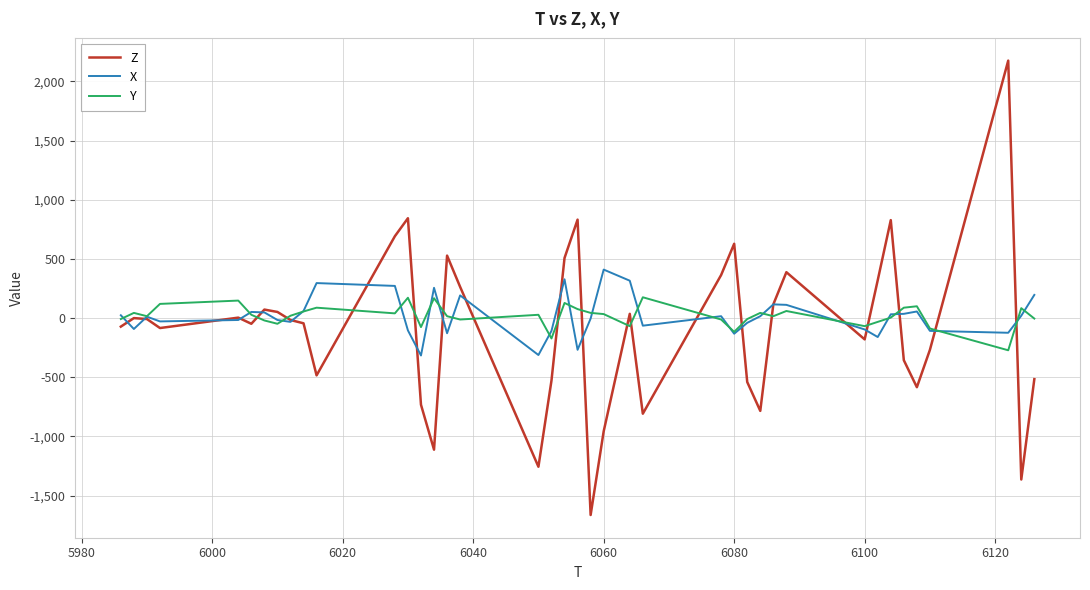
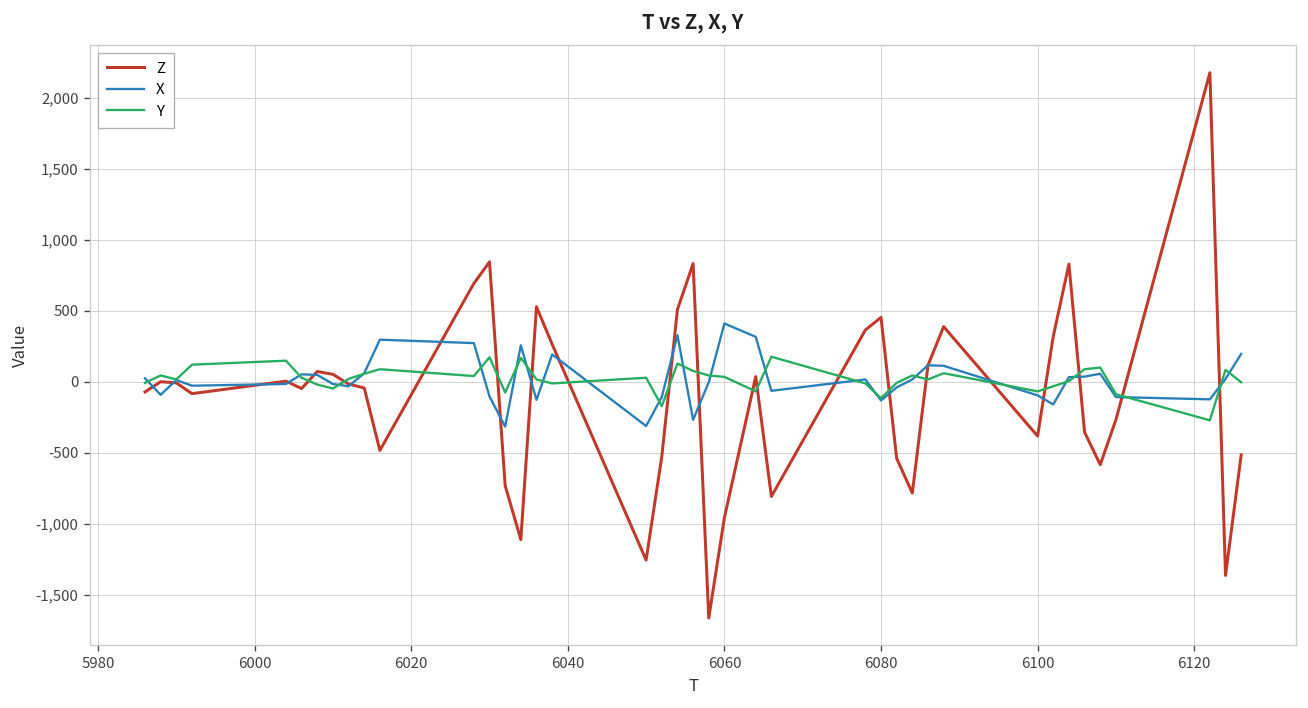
Z, 6080: 630 -> 450
Z, 6100: -180 -> -380
